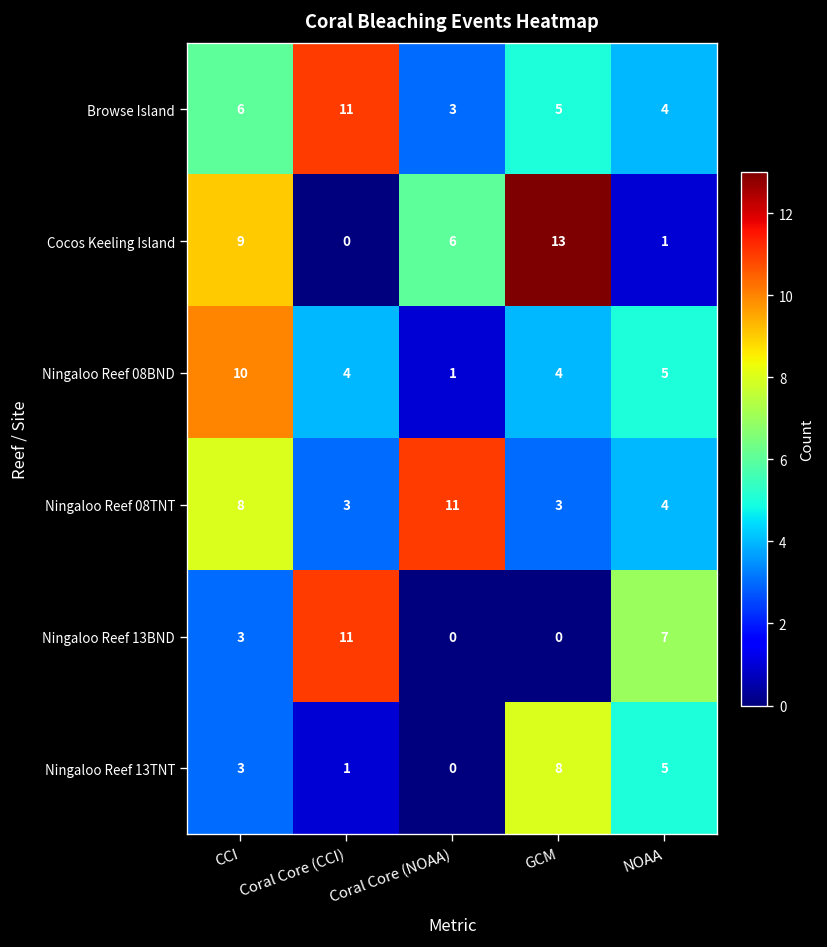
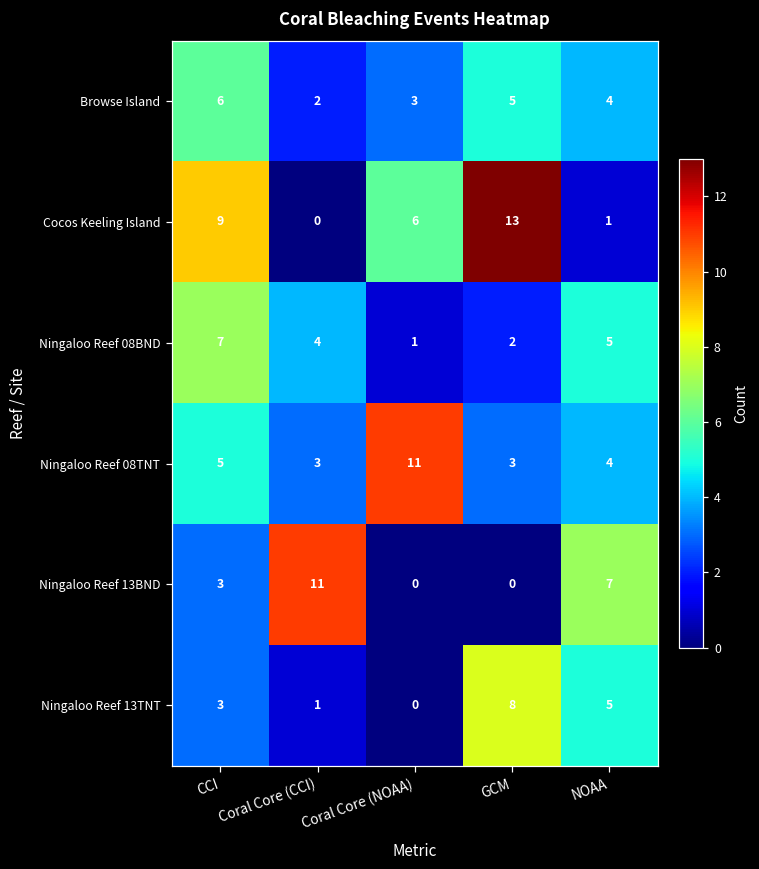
Browse Island, Coral Core (CCI): 11 -> 2
Ningaloo Reef 08BND, CCI: 10 -> 7
Ningaloo Reef 08BND, GCM: 4 -> 2
Ningaloo Reef 08TNT, CCI: 8 -> 5
